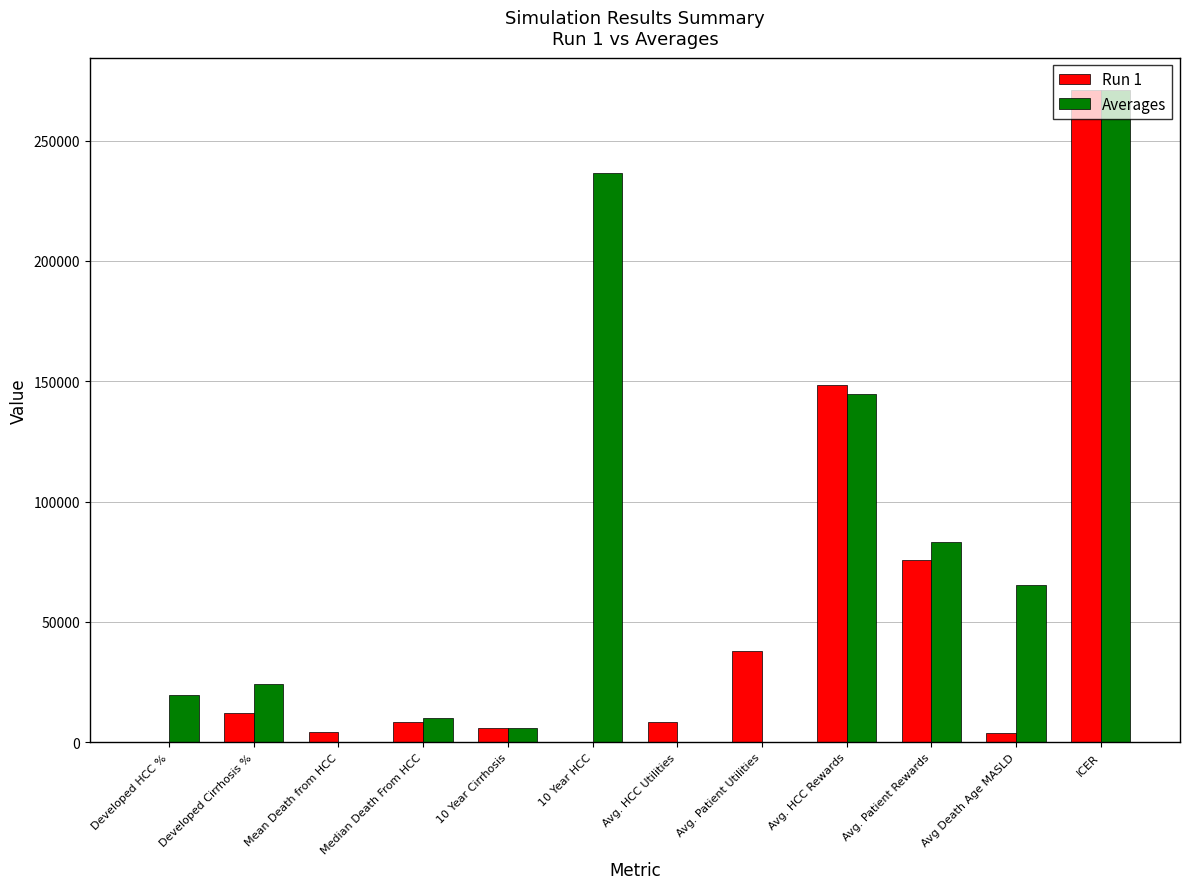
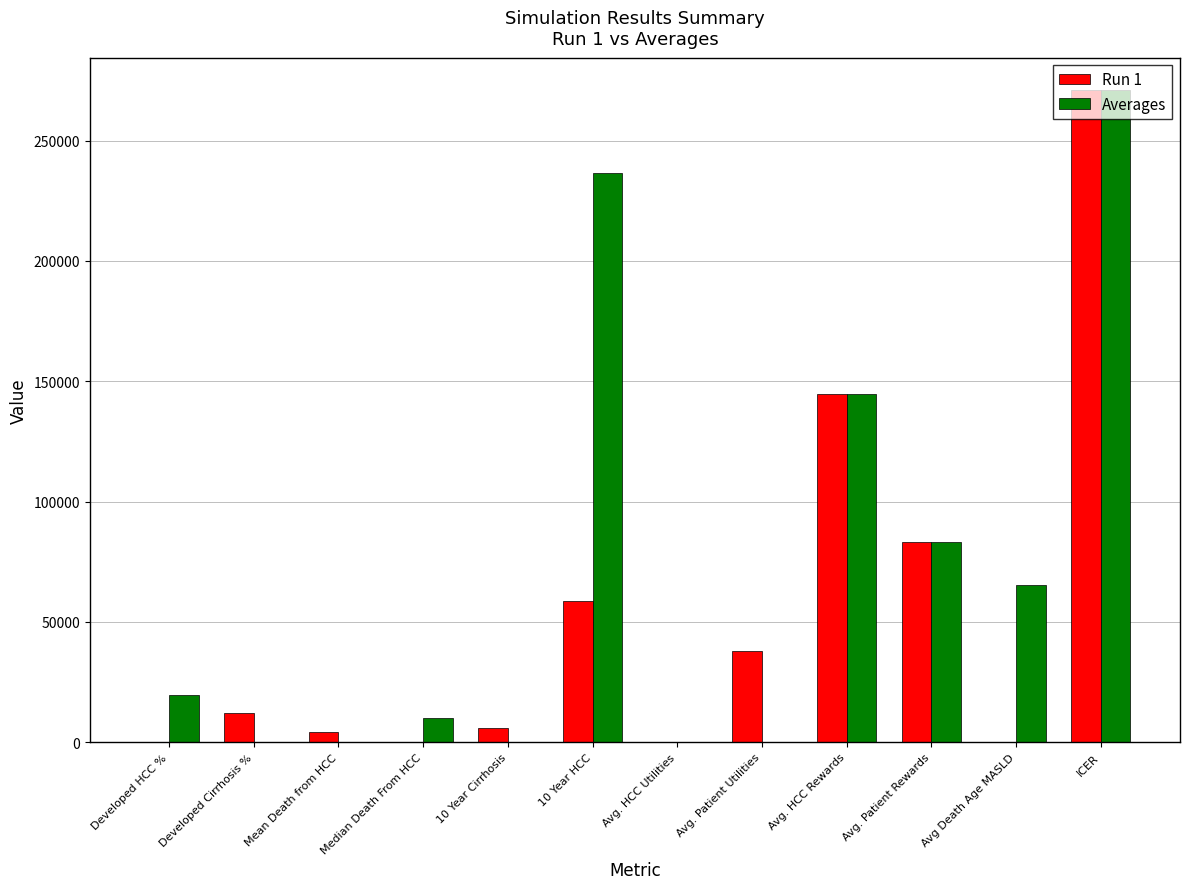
Averages, Developed Cirrhosis %: 24000 -> 0
Run 1, Median Death From HCC: 8000 -> 0
Averages, 10 Year Cirrhosis: 6000 -> 0
Run 1, 10 Year HCC: 0 -> 59000
Run 1, Avg. HCC Utilities: 8000 -> 0
Run 1, Avg. HCC Rewards: 148000 -> 145000
Run 1, Avg. Patient Rewards: 76000 -> 83000
Run 1, Avg Death Age MASLD: 4000 -> 0
